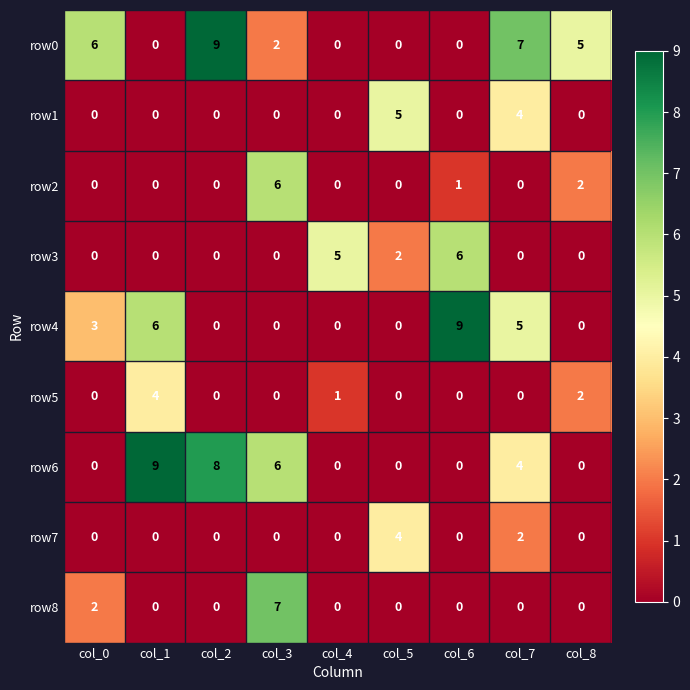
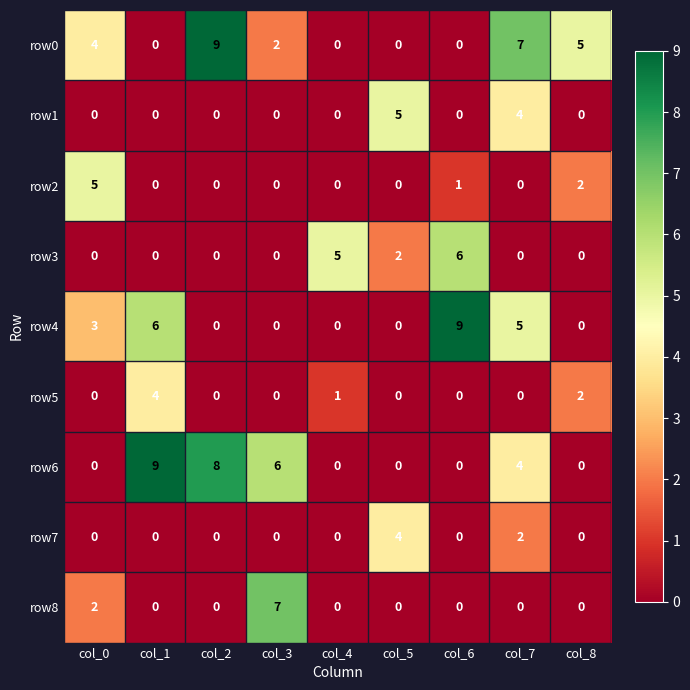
row0, col_0: 6 -> 4
row2, col_0: 0 -> 5
row2, col_3: 6 -> 0
